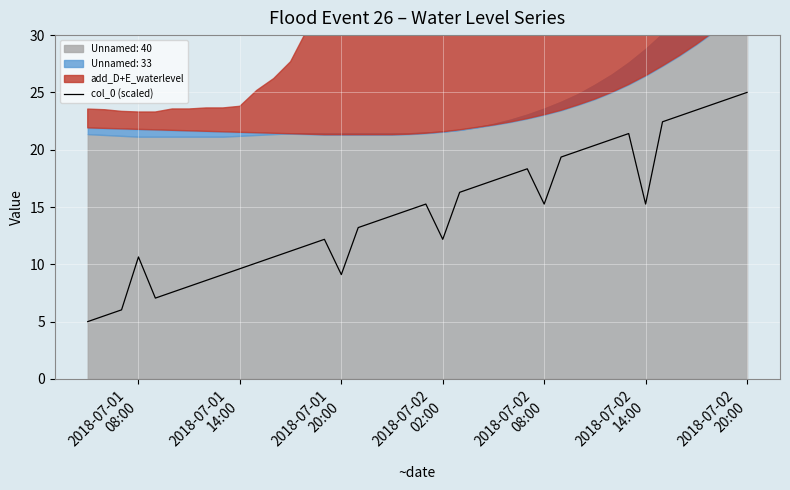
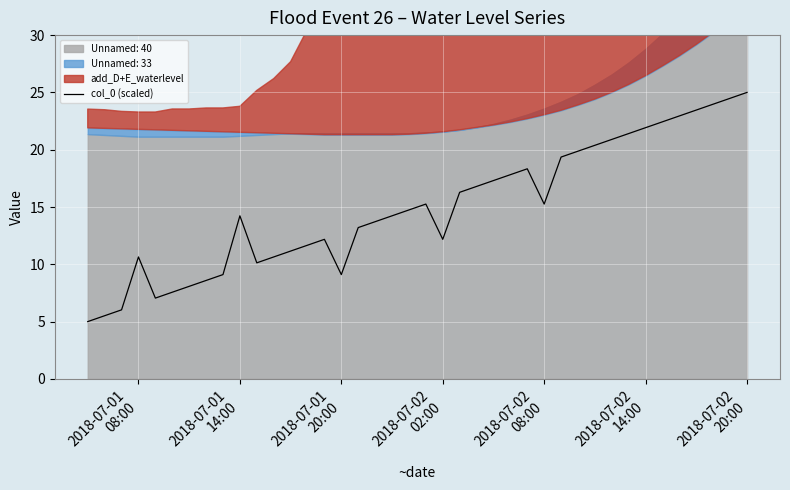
col_0 (scaled), 2018-07-01 14:00: 9.6 -> 14.2
col_0 (scaled), 2018-07-02 14:00: 15.3 -> 21.9
